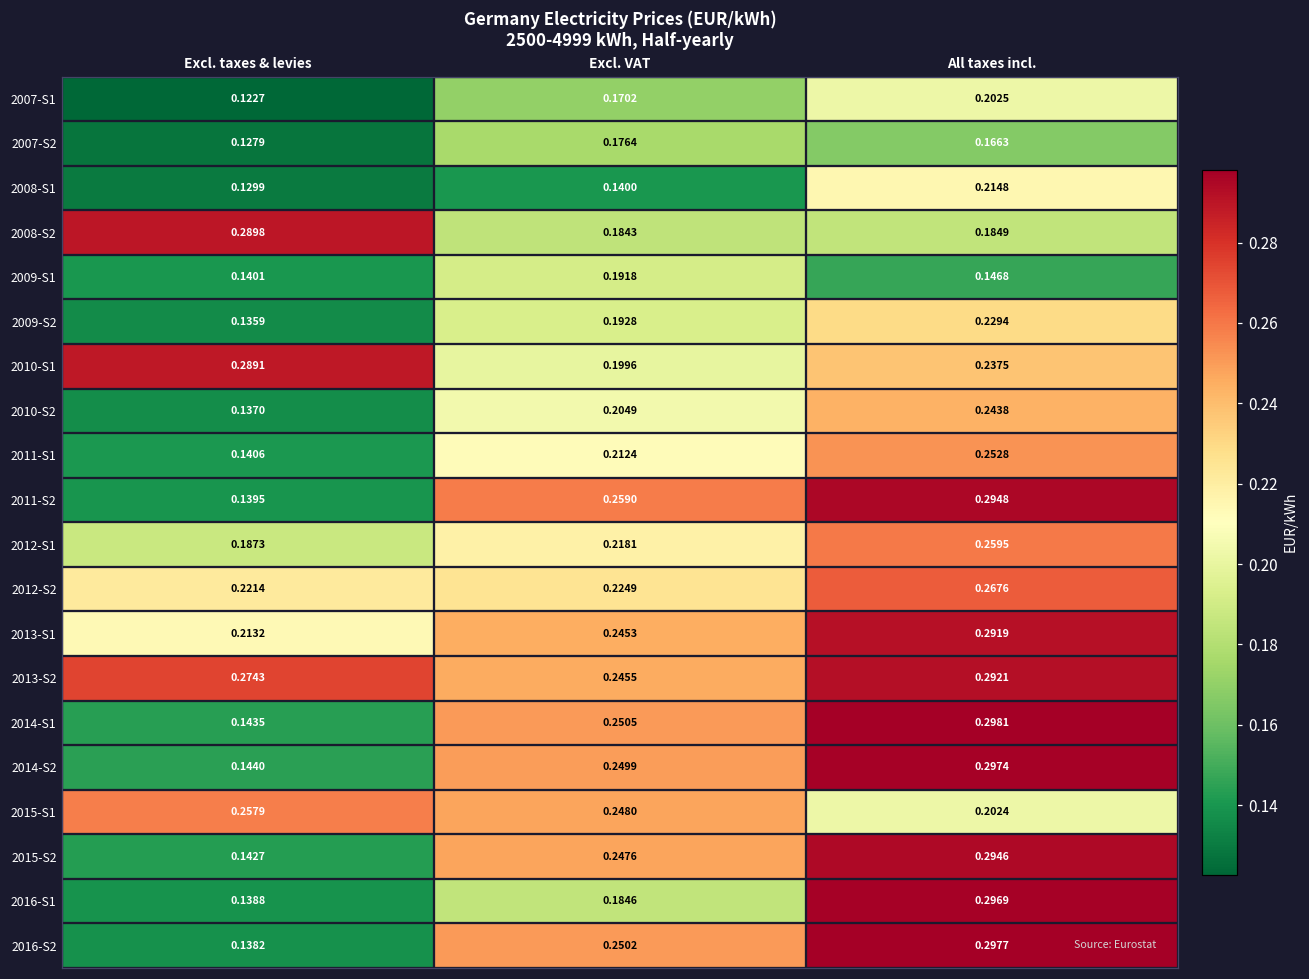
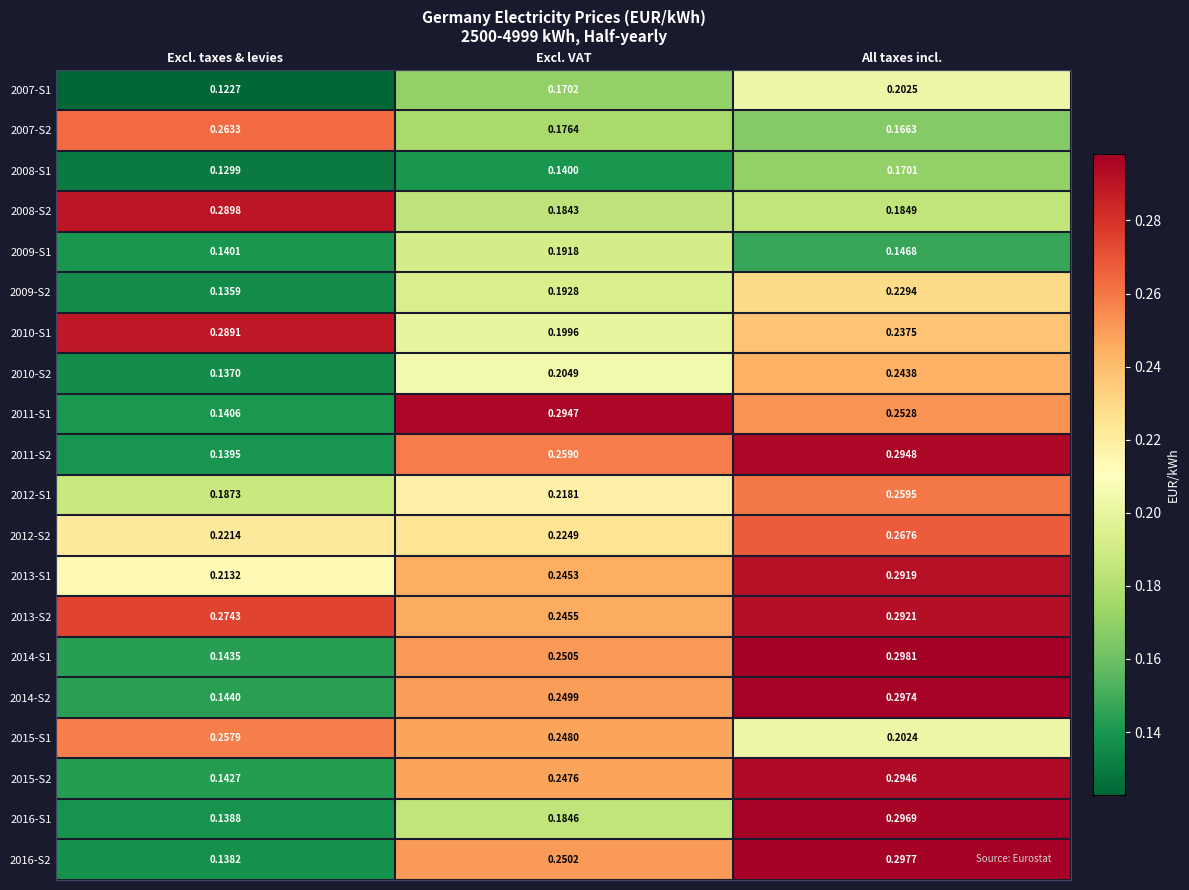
2007-S2, Excl. taxes & levies: 0.1279 -> 0.2633
2008-S1, All taxes incl.: 0.2148 -> 0.1701
2011-S1, Excl. VAT: 0.2124 -> 0.2947
